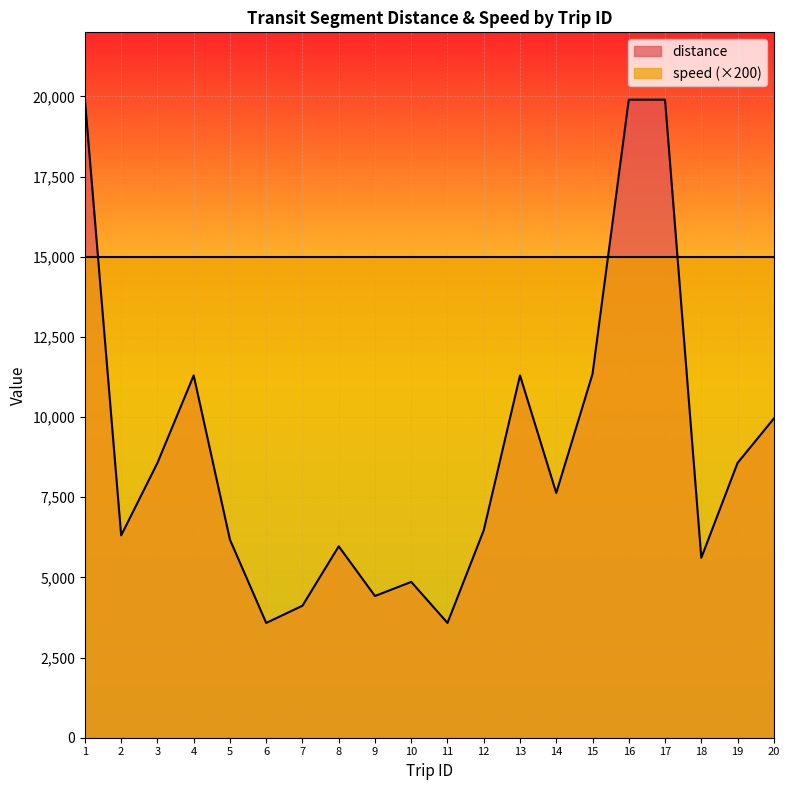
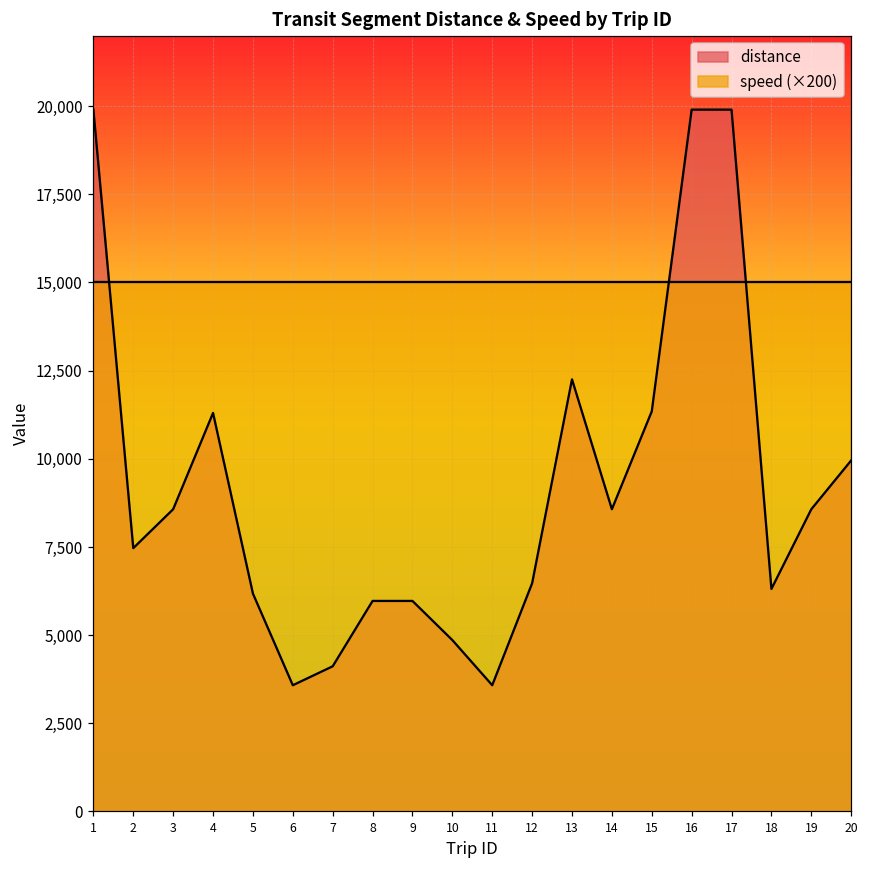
distance, 2: 6,300 -> 7,500
distance, 9: 4,400 -> 6,000
distance, 13: 11,300 -> 12,300
distance, 14: 7,600 -> 8,600
distance, 18: 5,600 -> 6,300
